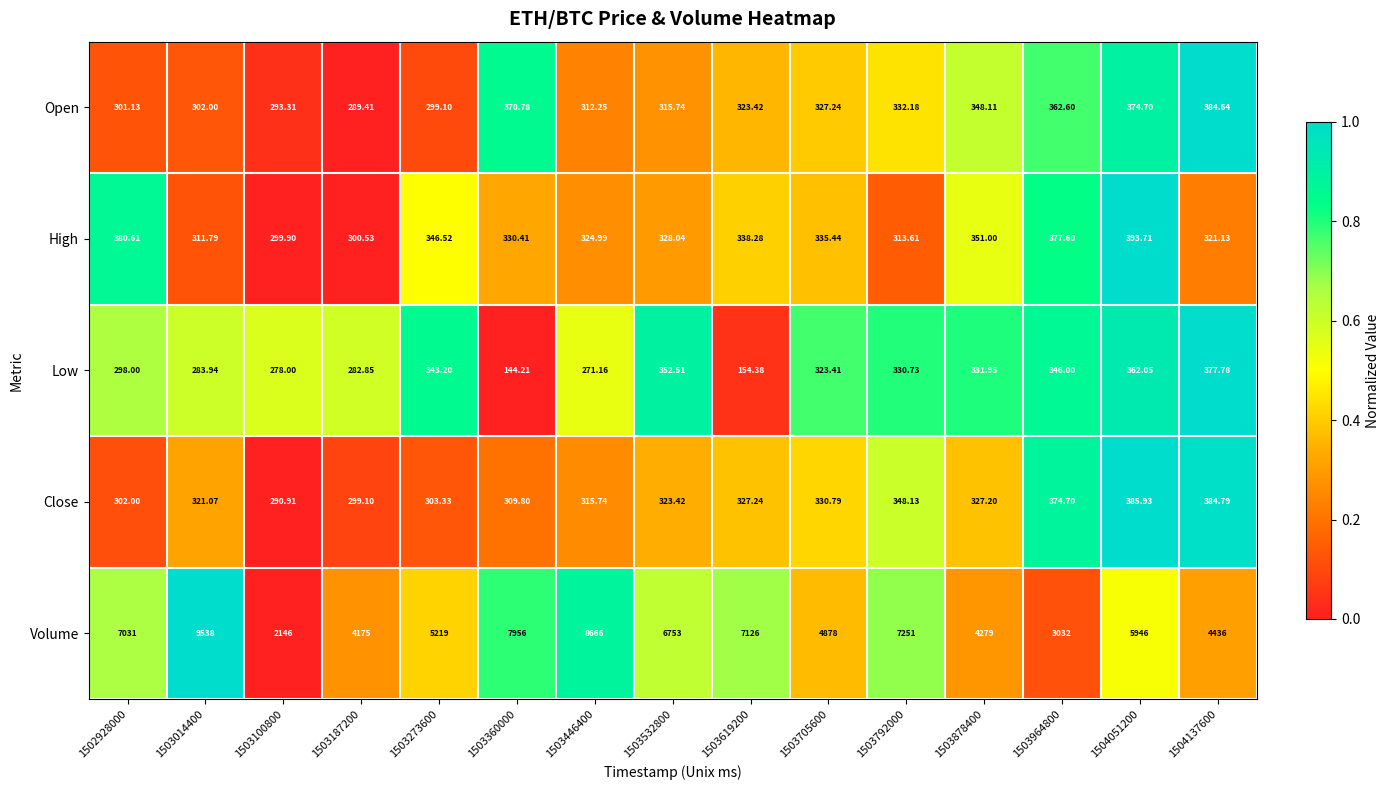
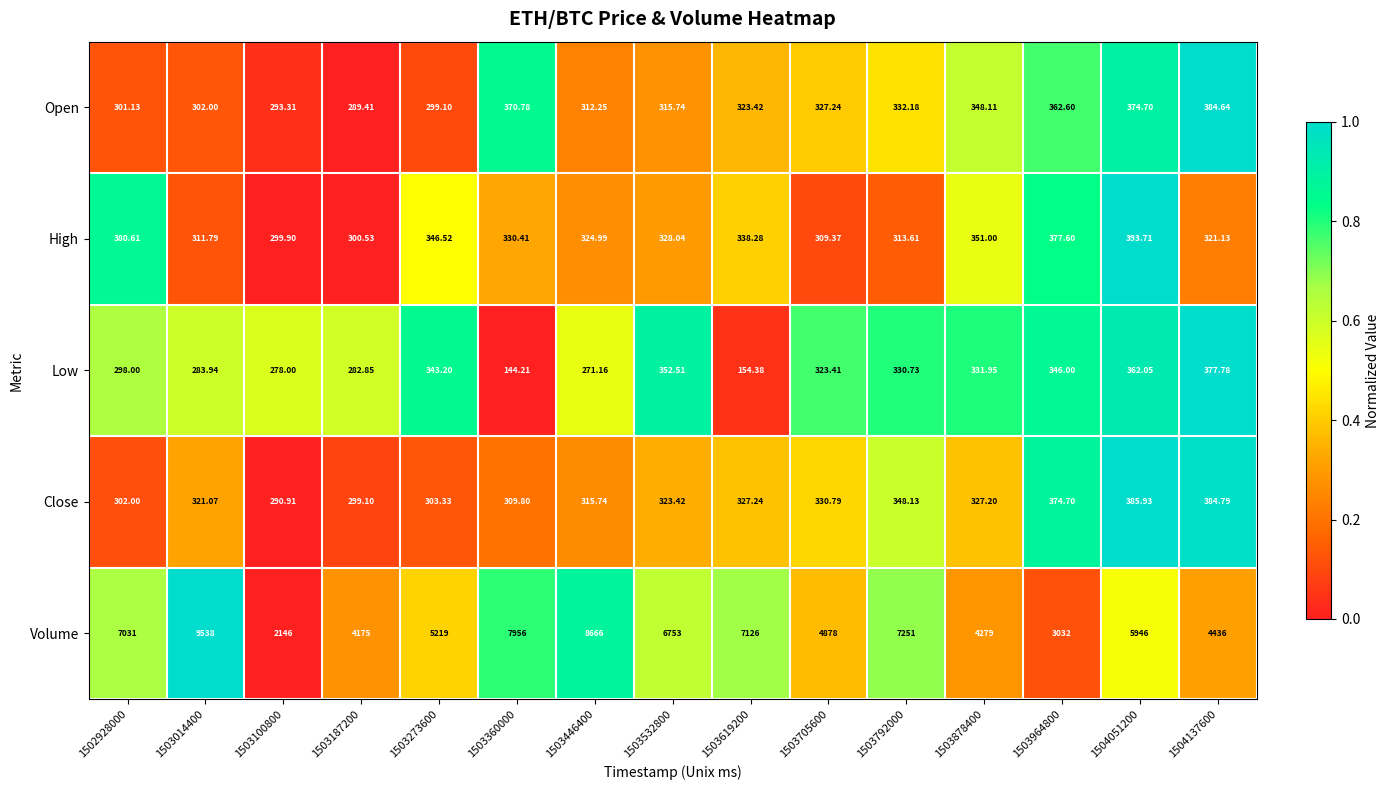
High, 1503705600: 335.44 -> 309.37
